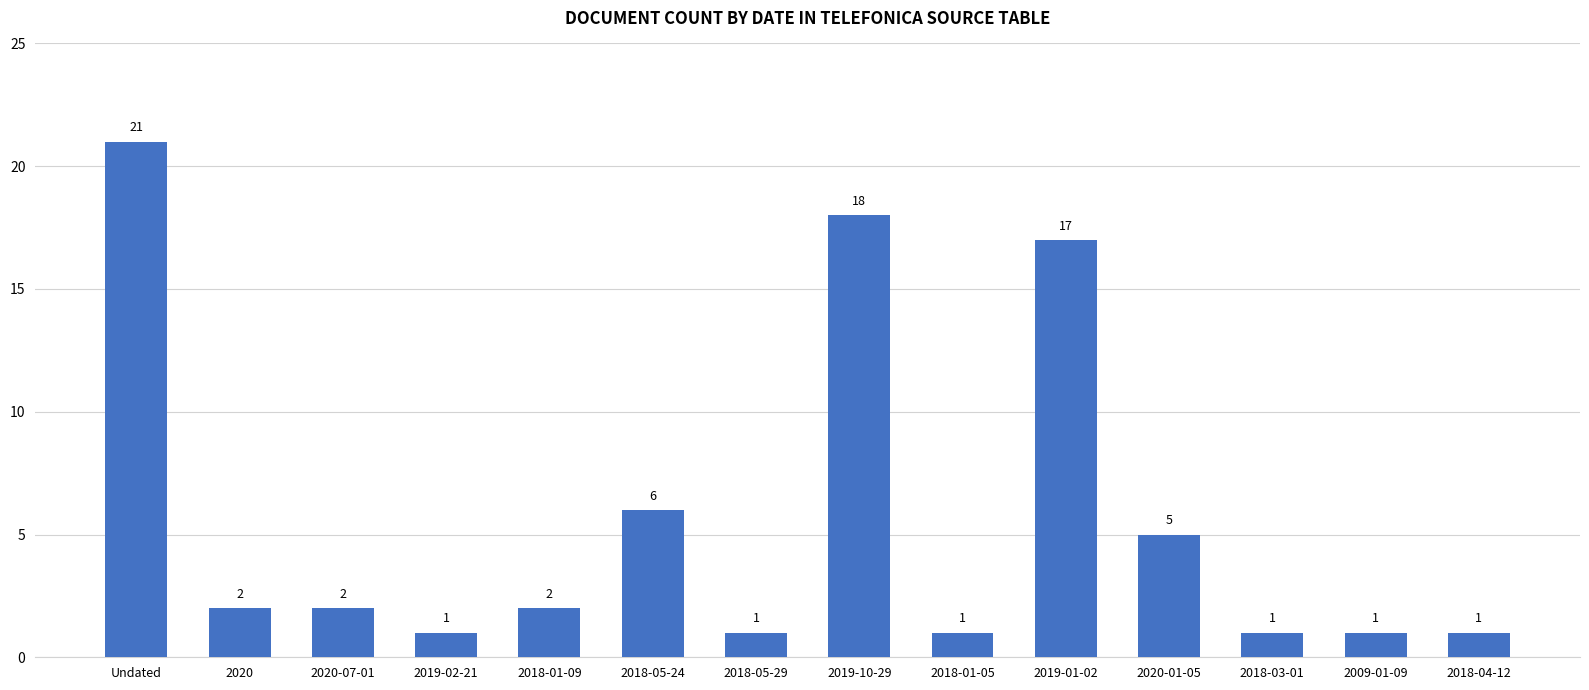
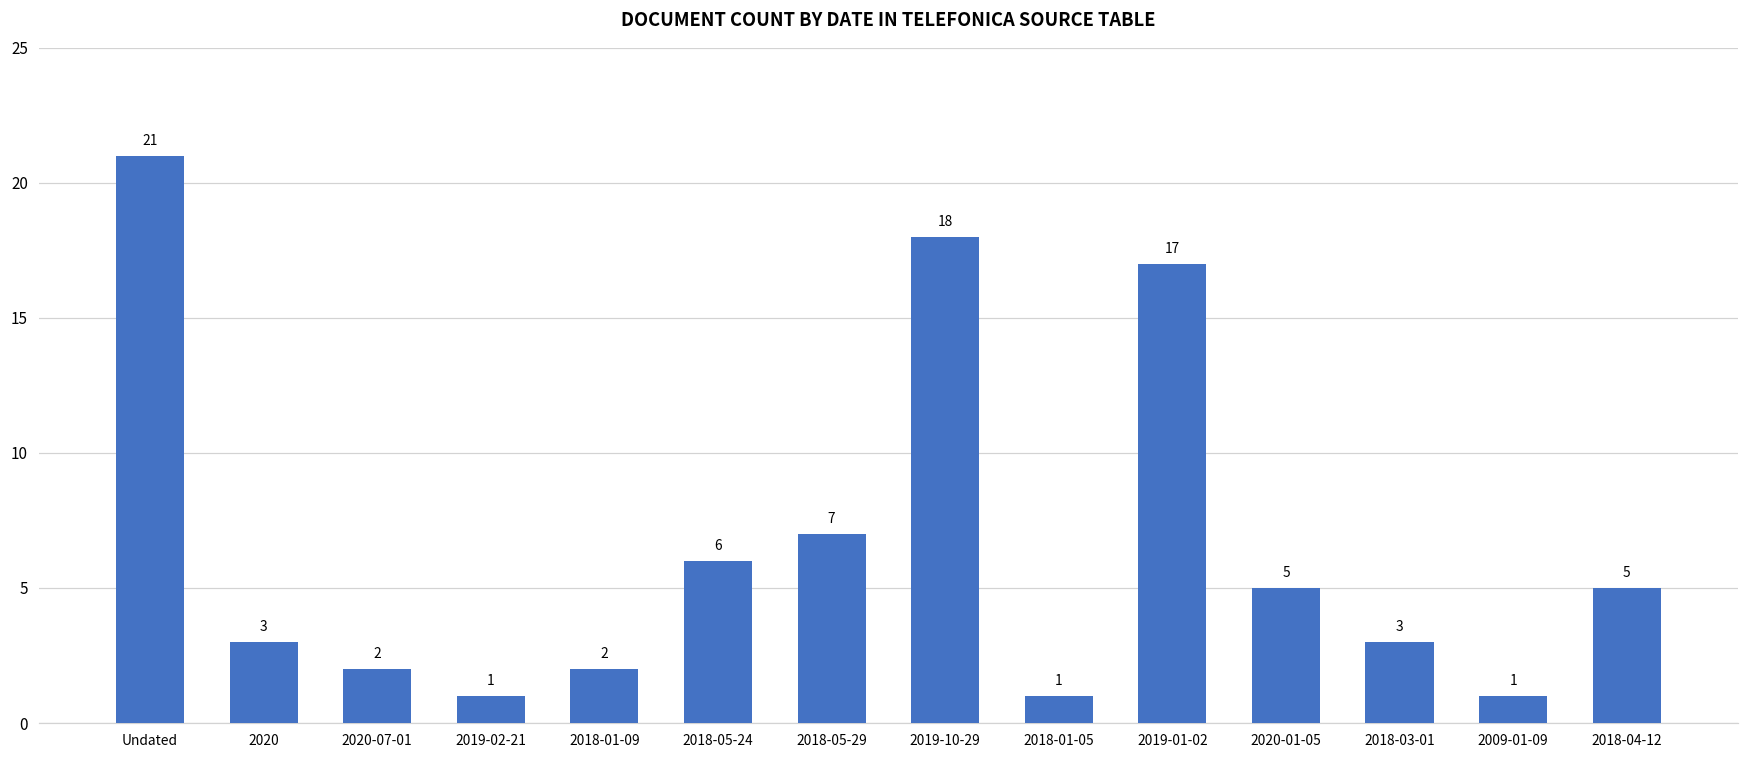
2020: 2 -> 3
2018-05-29: 1 -> 7
2018-03-01: 1 -> 3
2018-04-12: 1 -> 5
